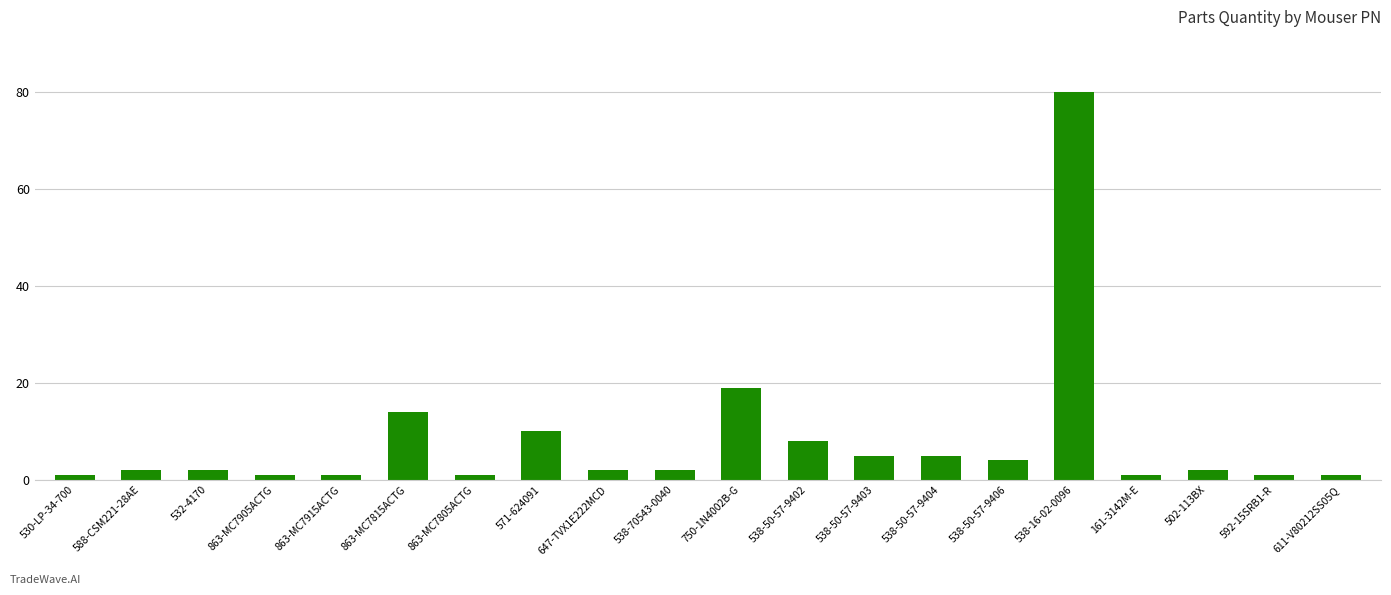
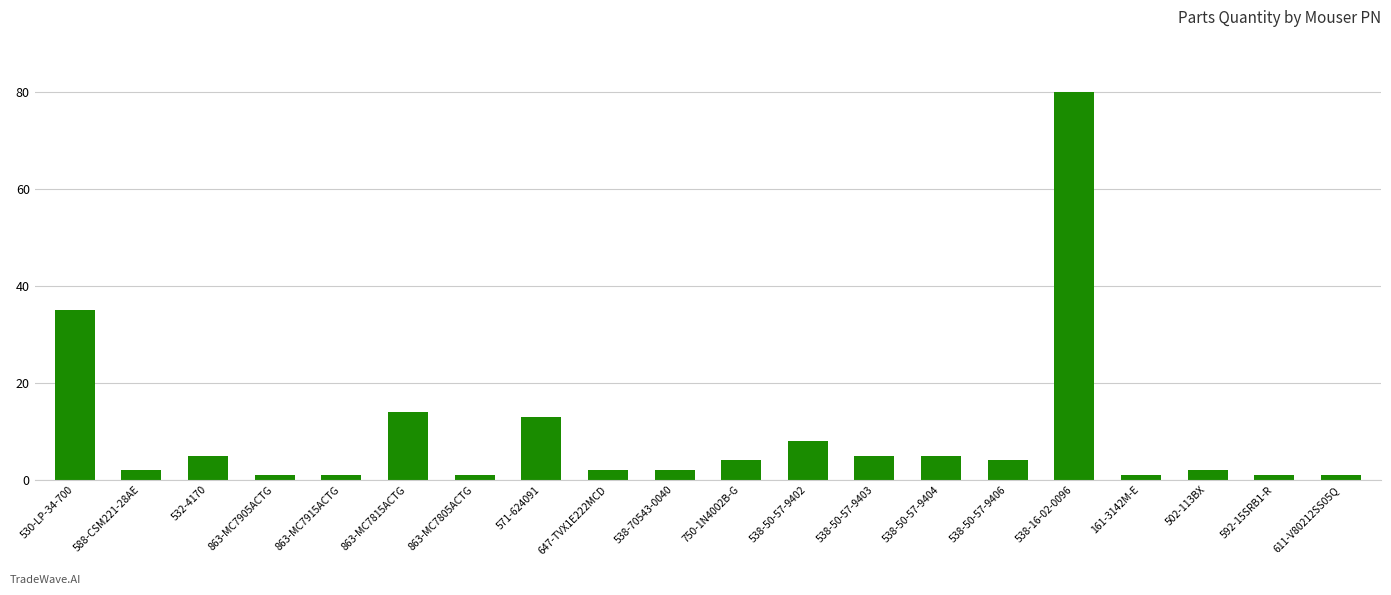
530-LP-34-700: 1 -> 35
532-4170: 2 -> 5
571-624091: 10 -> 13
750-1N4002B-G: 19 -> 4
